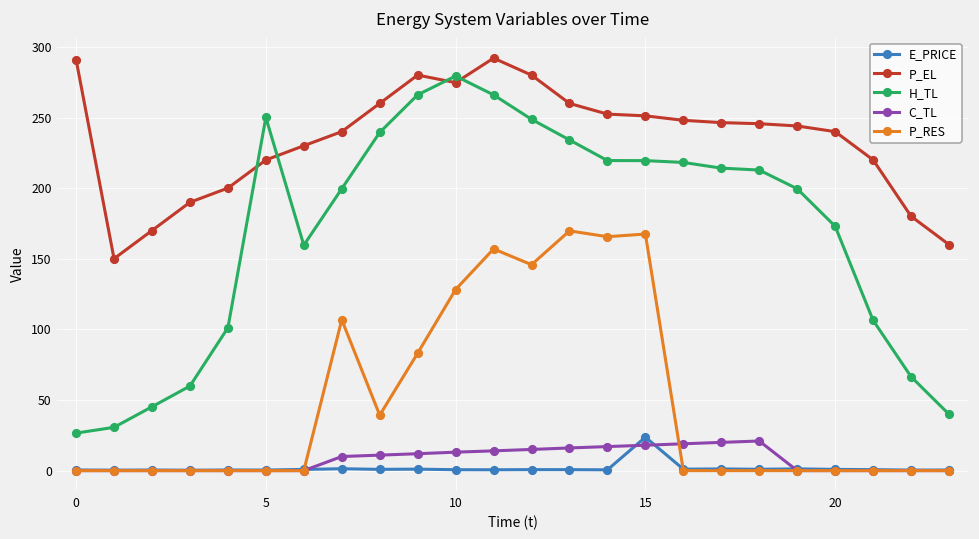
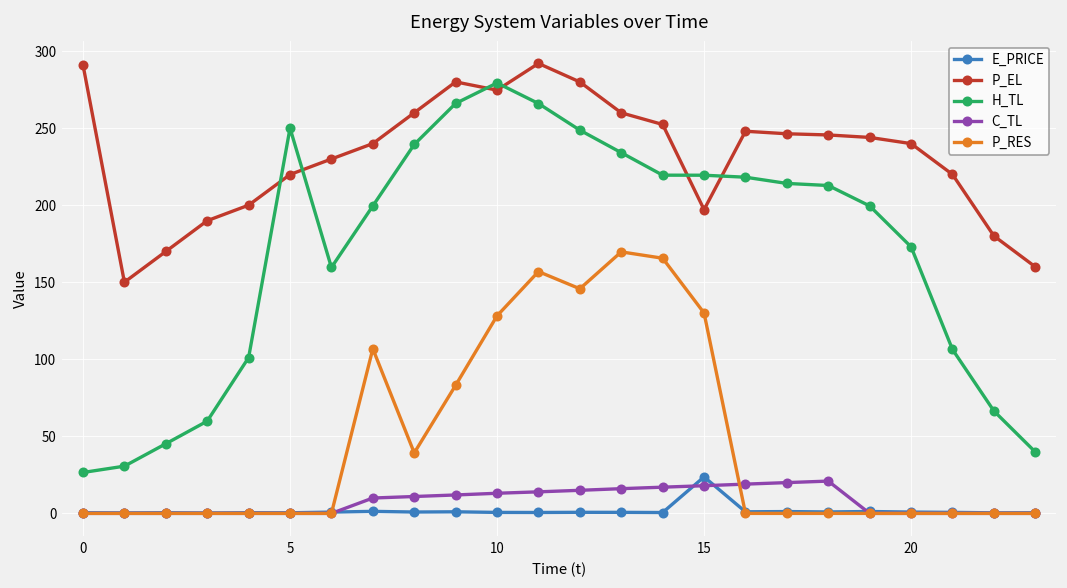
P_EL, 15: 251 -> 197
P_RES, 15: 167 -> 130
